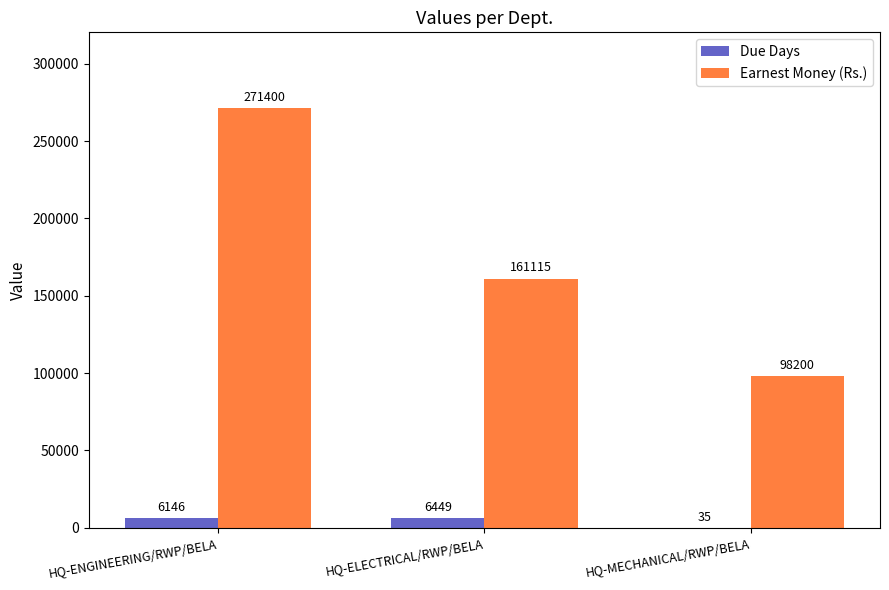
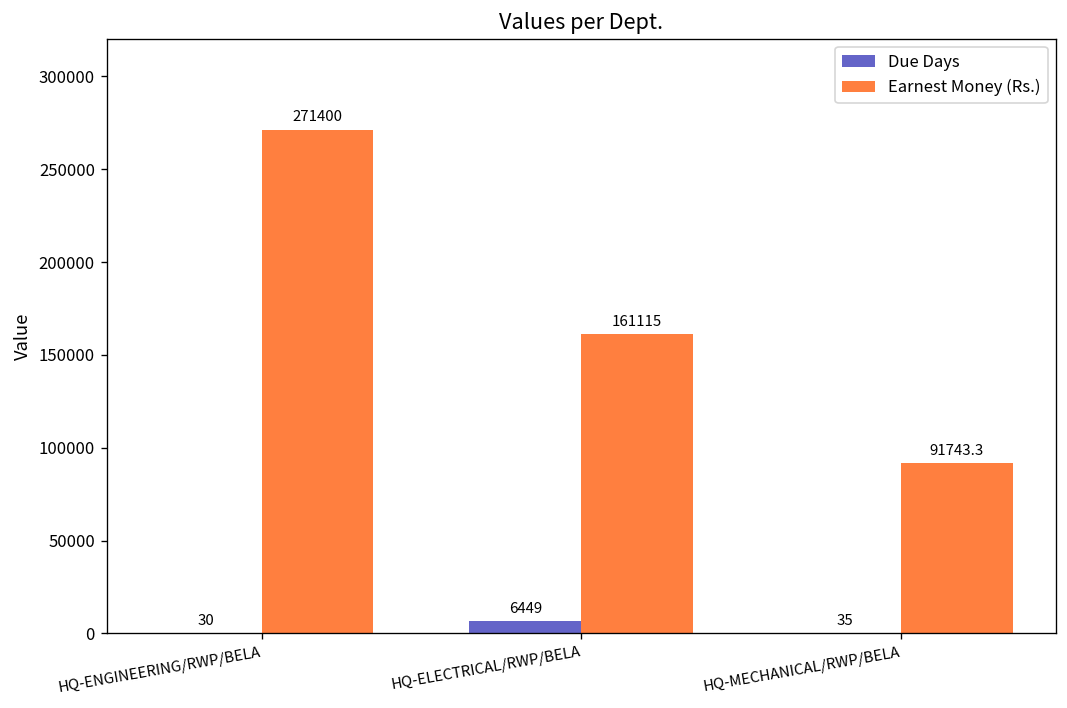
Due Days, HQ-ENGINEERING/RWP/BELA: 6146 -> 30
Earnest Money (Rs.), HQ-MECHANICAL/RWP/BELA: 98200 -> 91743.3
